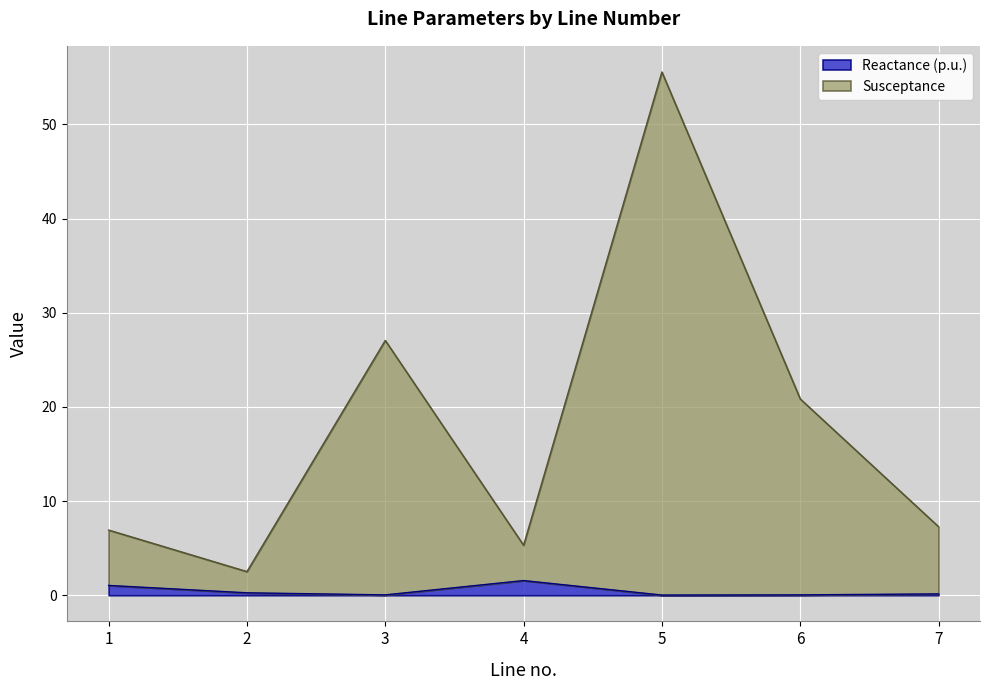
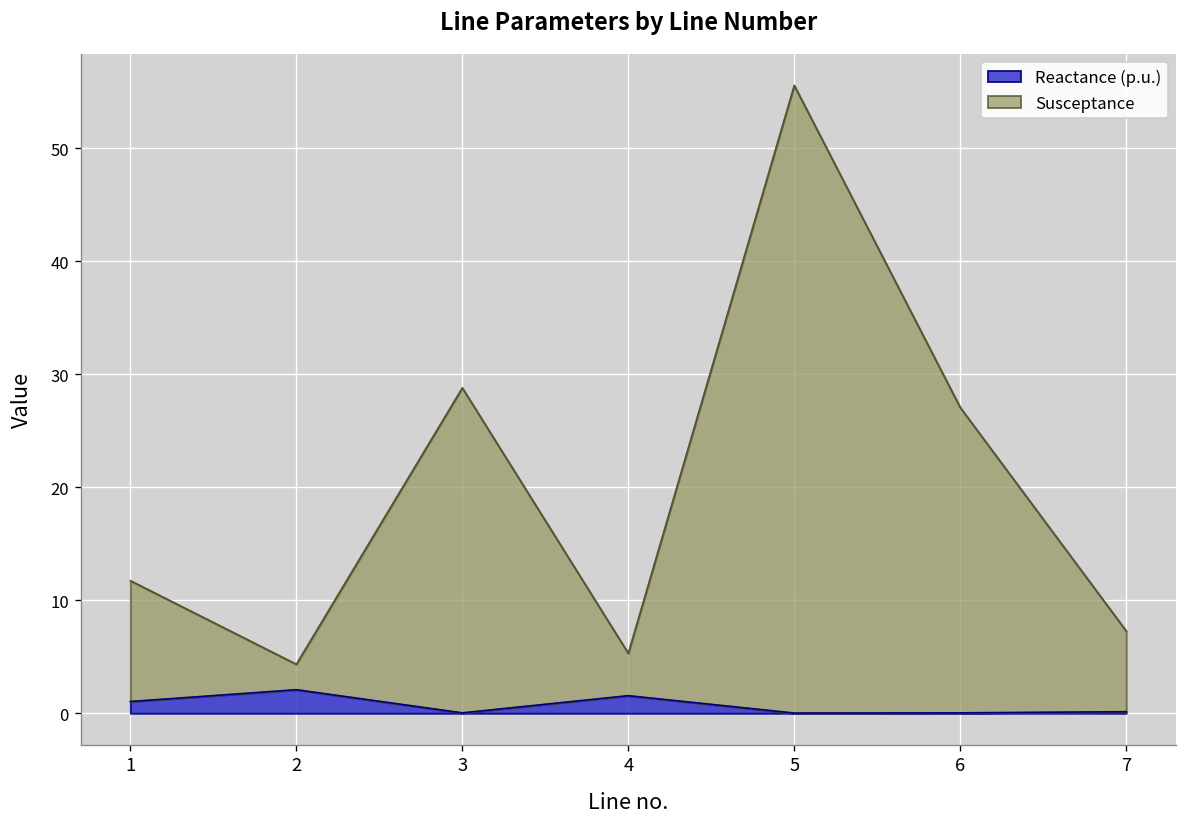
Susceptance, 1: 6 -> 11
Reactance (p.u.), 2: 0 -> 2
Susceptance, 3: 27 -> 29
Susceptance, 6: 21 -> 27
